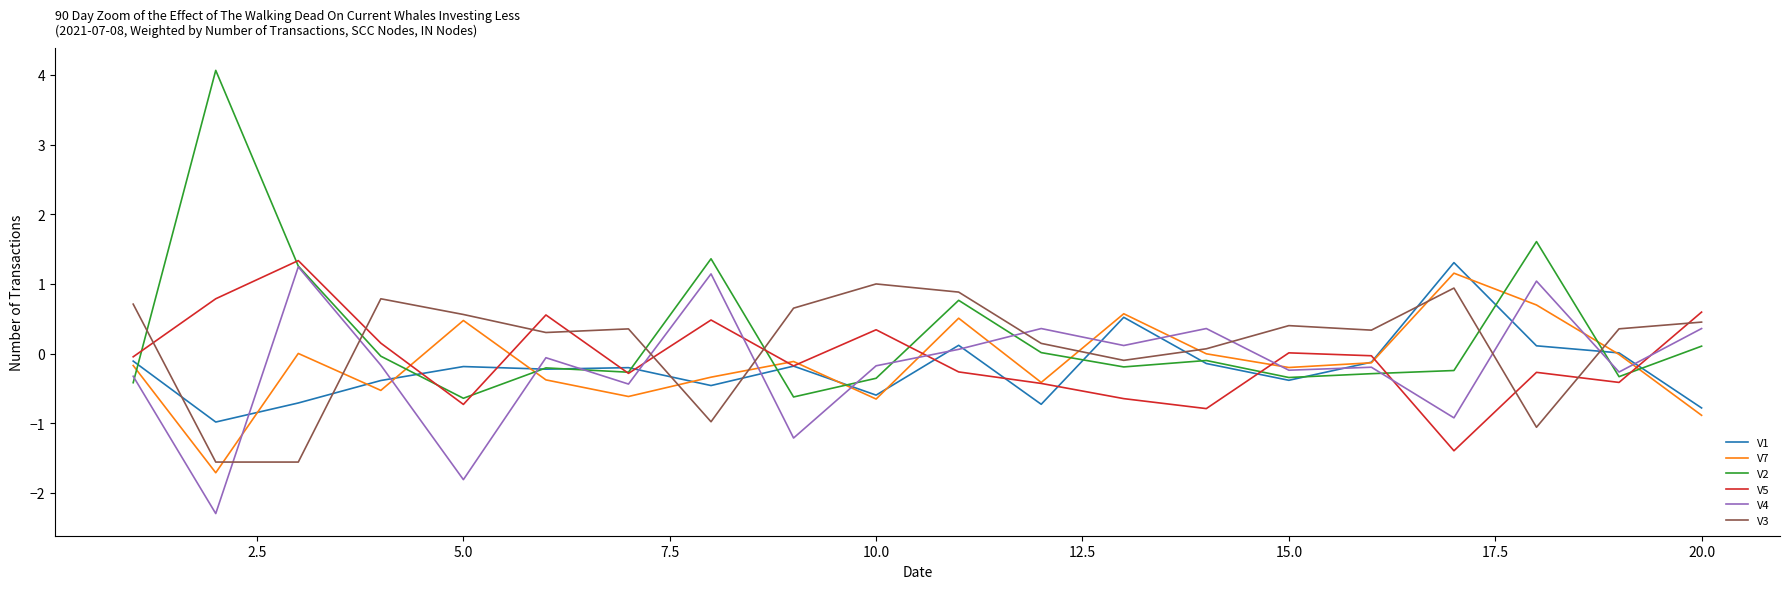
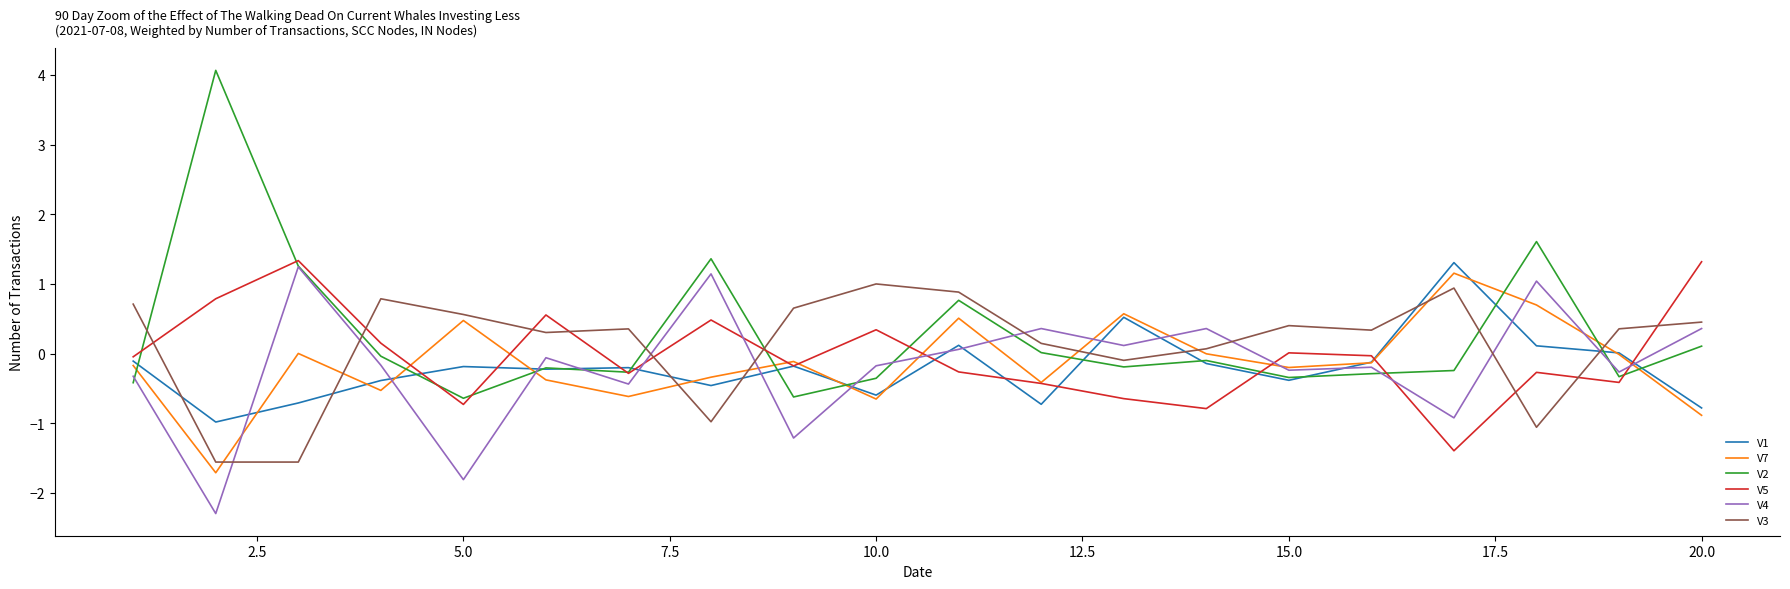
V5, 20.0: 0.6 -> 1.3
